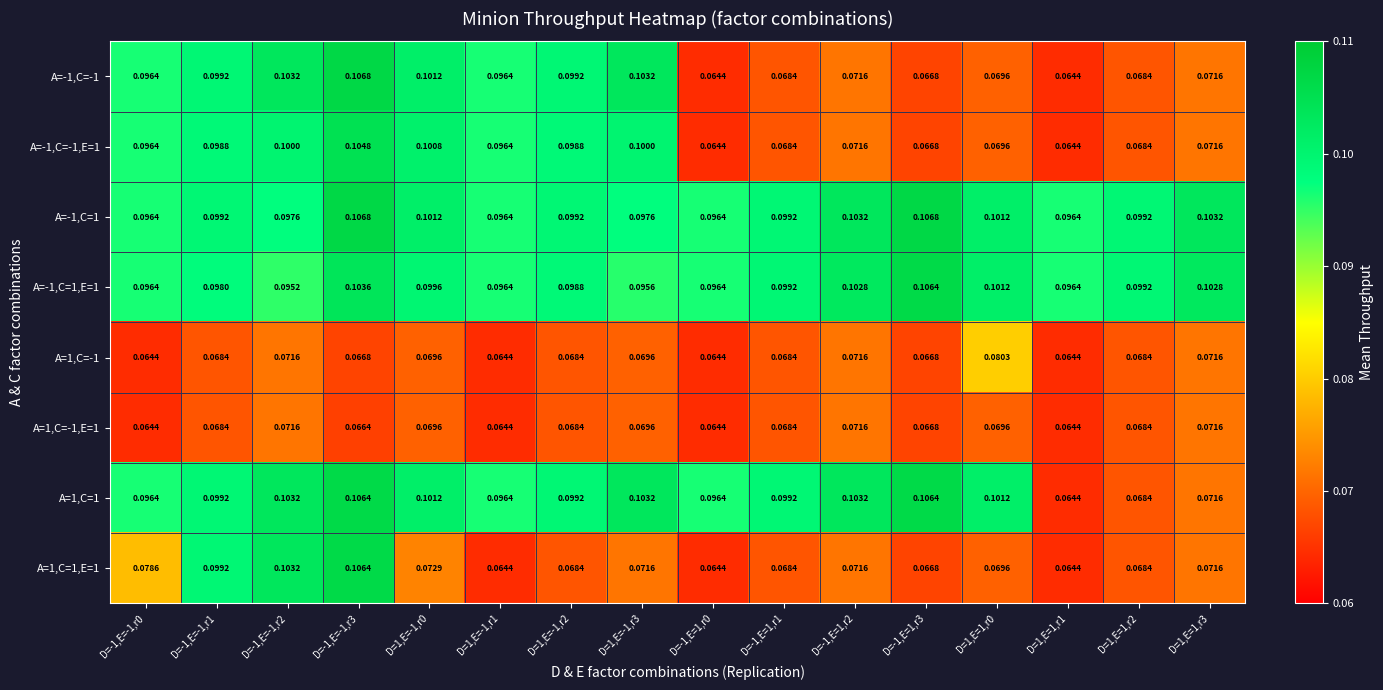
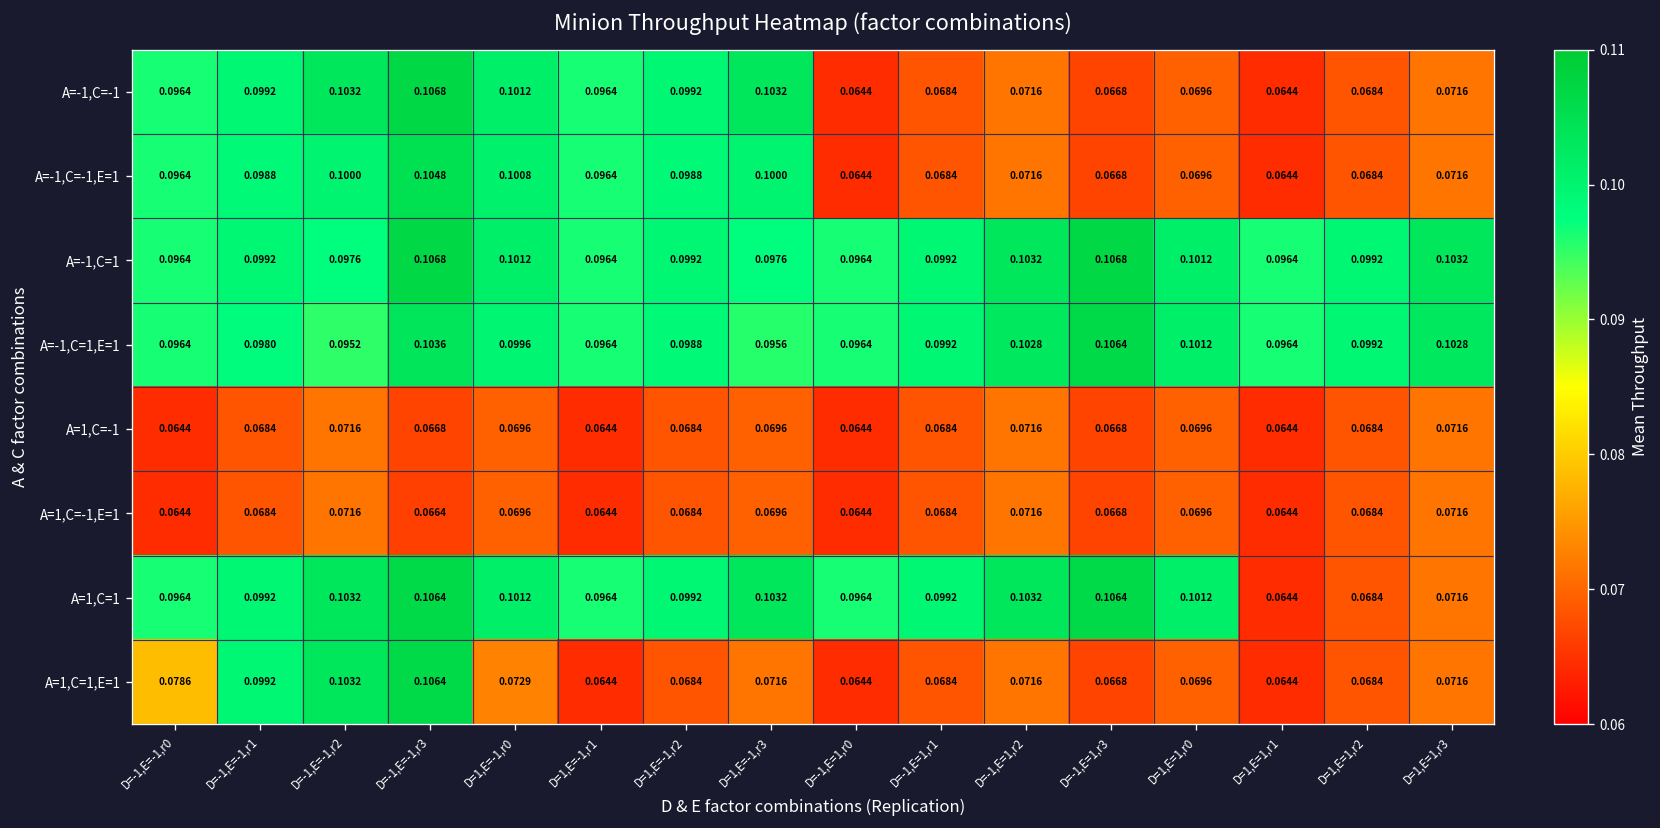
A=1,C=-1, D=1,E=1,r0: 0.0803 -> 0.0696
